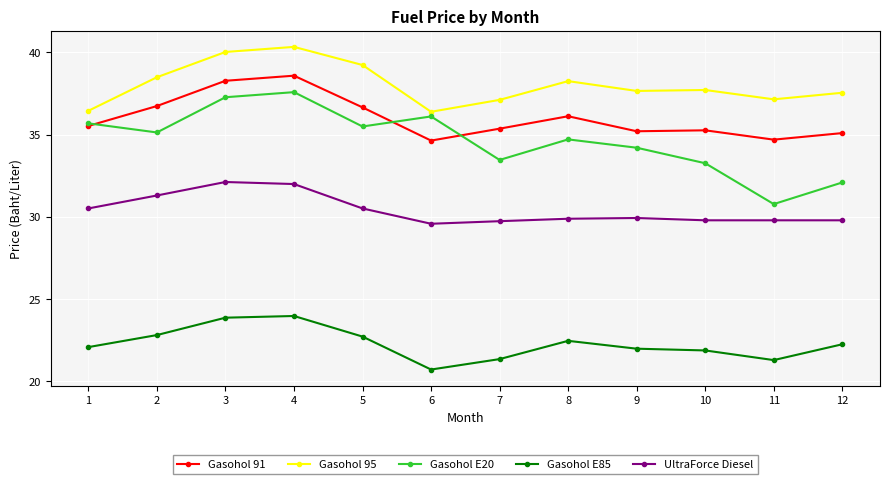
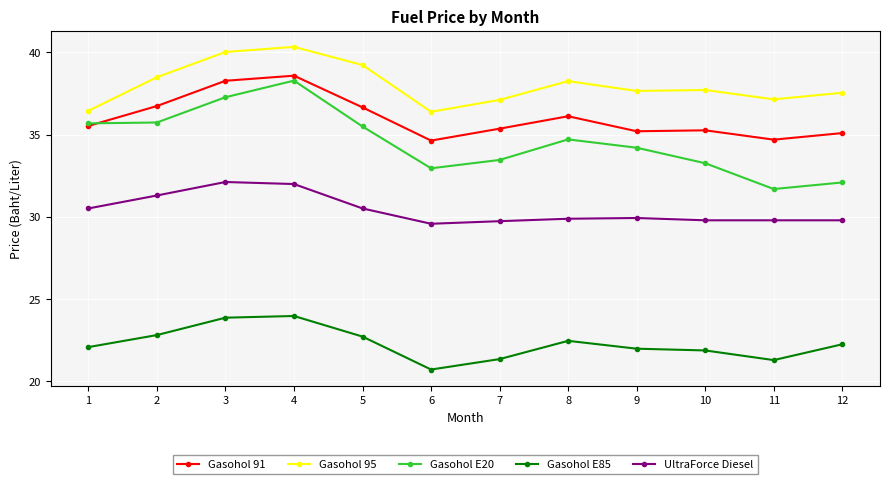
Gasohol E20, 2: 35.1 -> 35.7
Gasohol E20, 4: 37.6 -> 38.3
Gasohol E20, 6: 36.1 -> 32.9
Gasohol E20, 11: 30.8 -> 31.7
